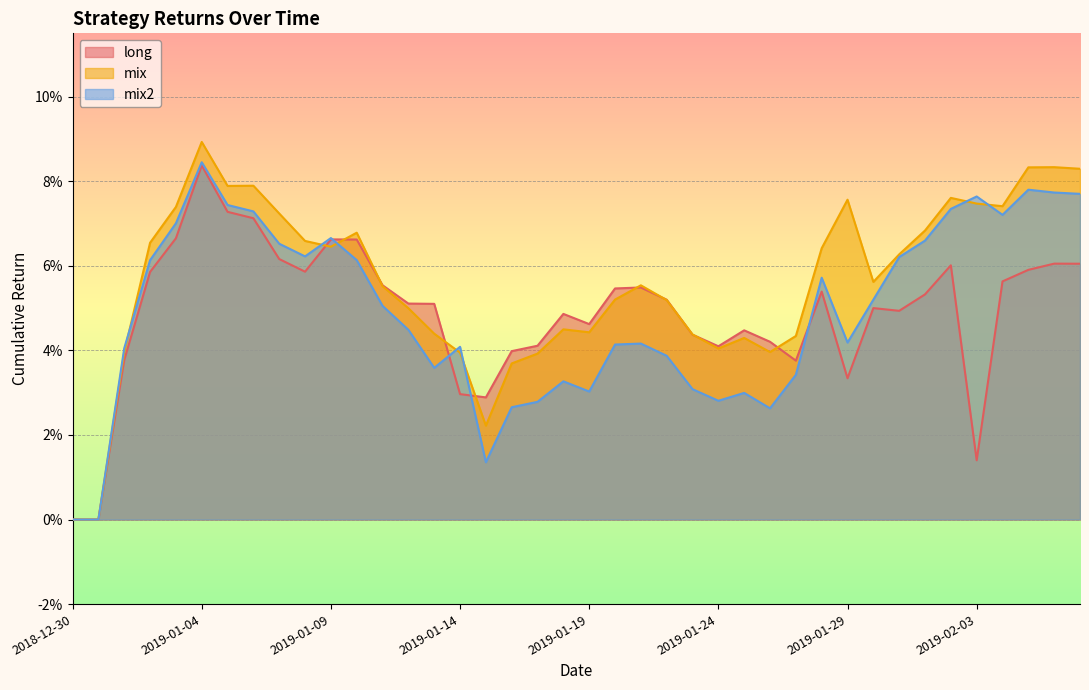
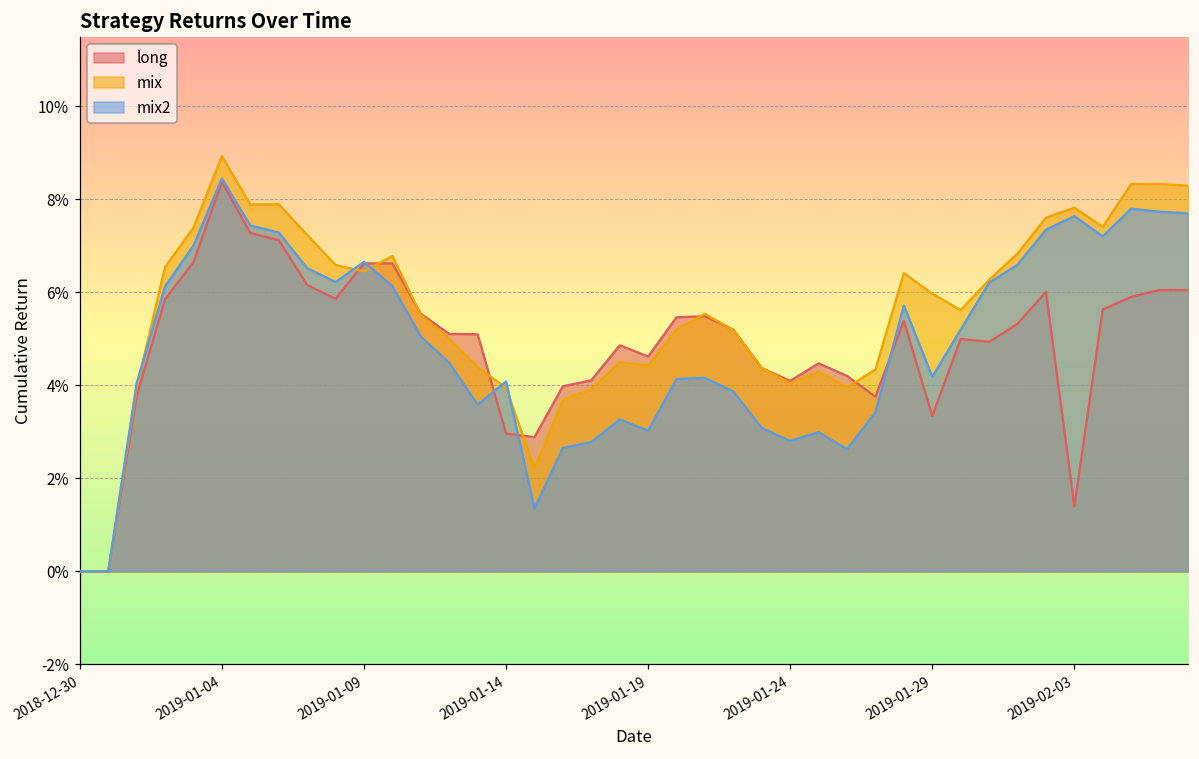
mix, 2019-01-29: 7.6% -> 6.0%
mix, 2019-02-03: 7.5% -> 7.8%
